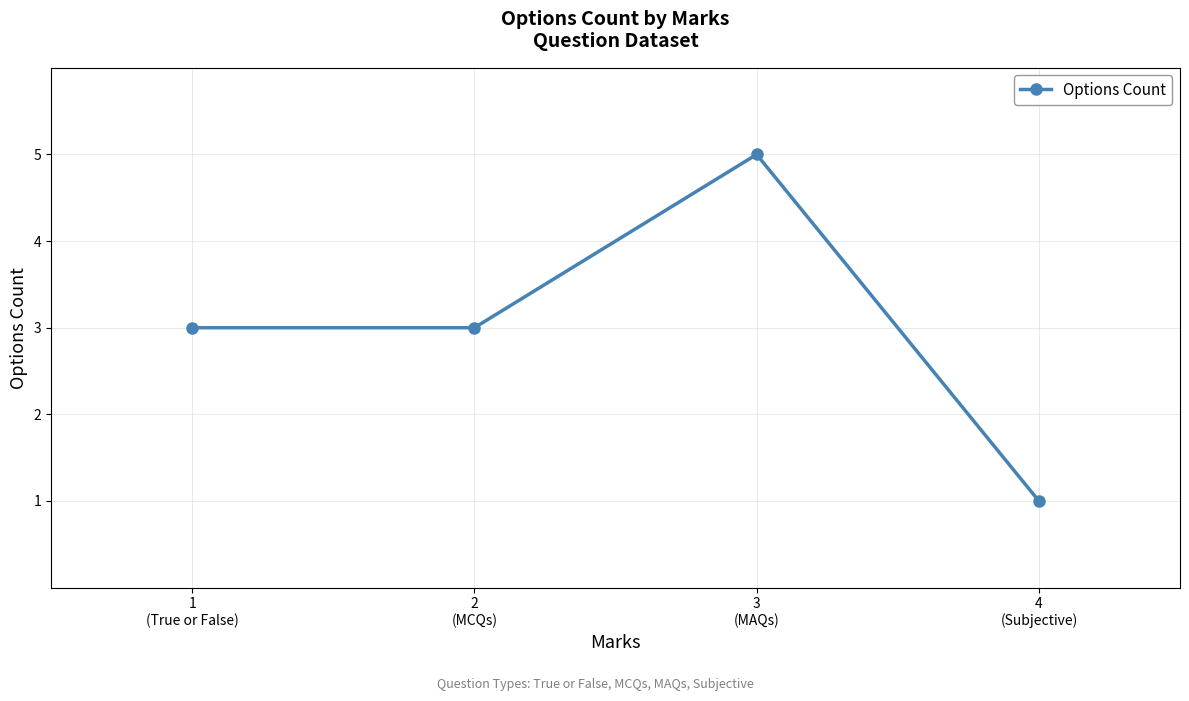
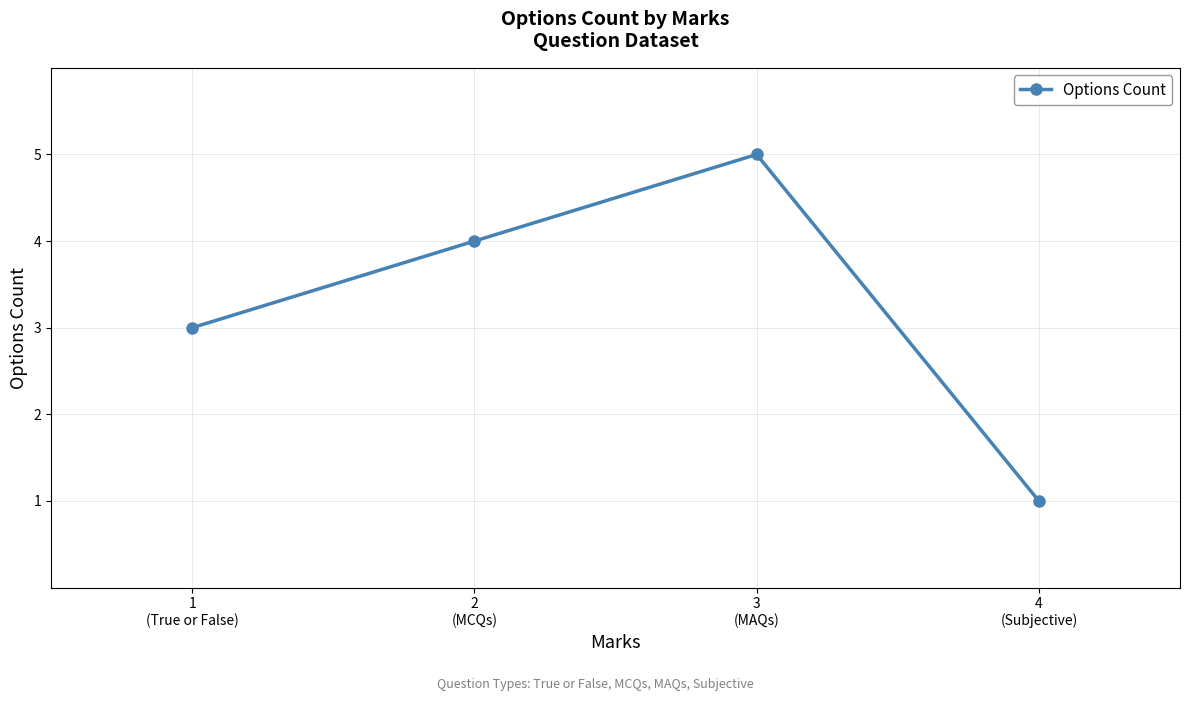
2 (MCQs): 3 -> 4
